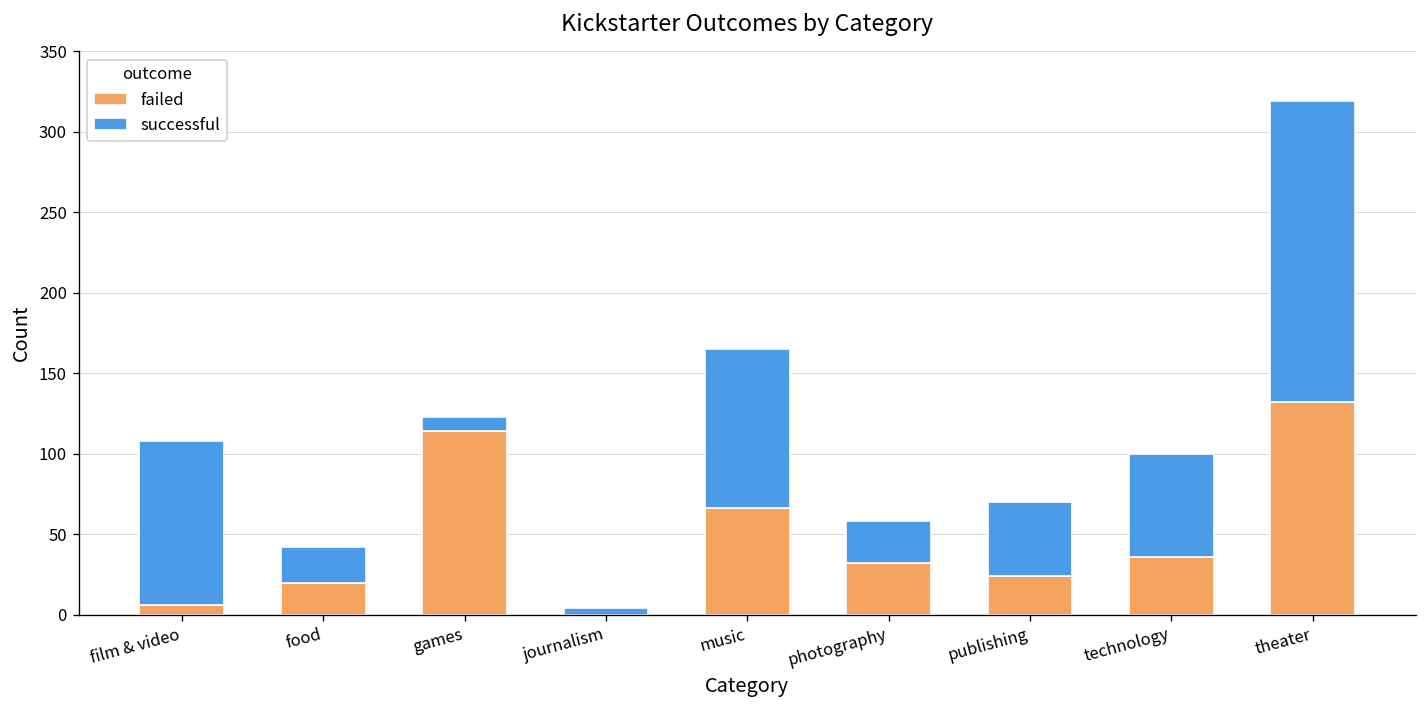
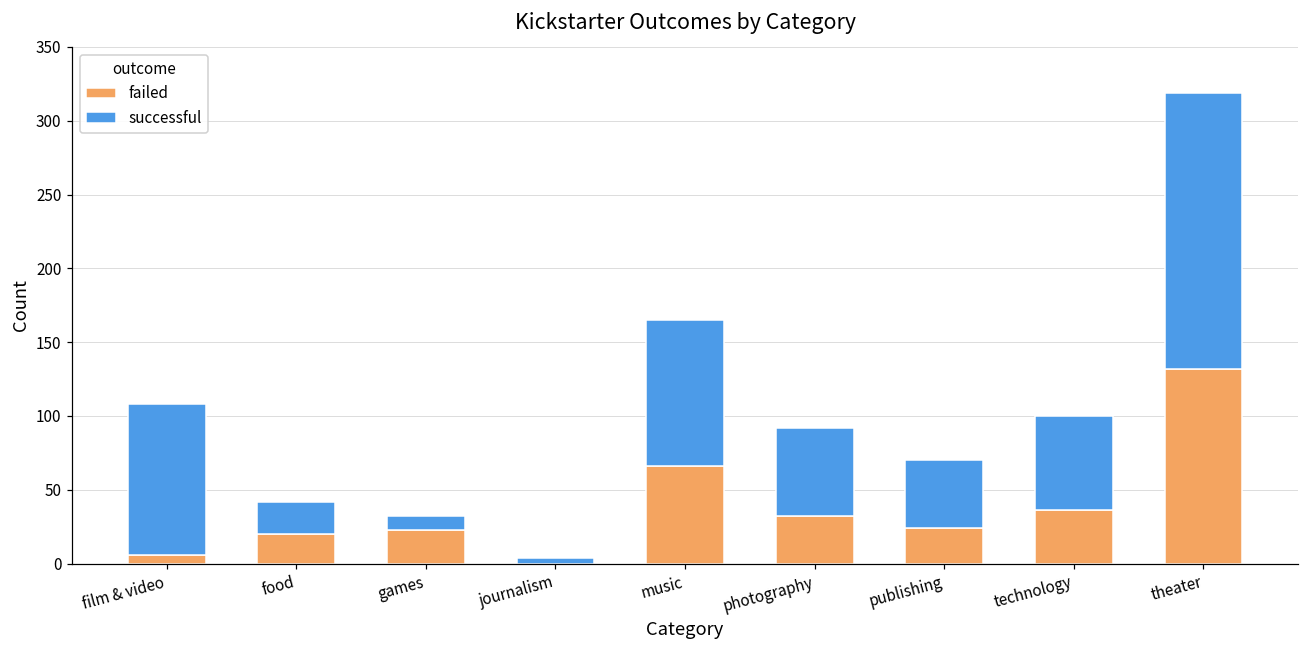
failed, games: 114 -> 23
successful, photography: 26 -> 60
